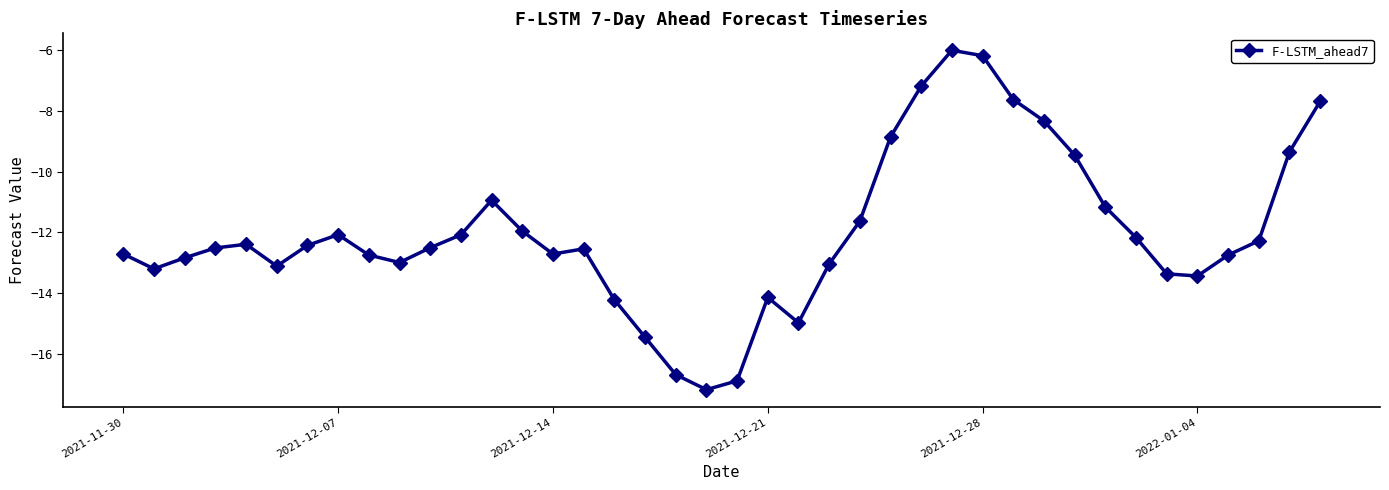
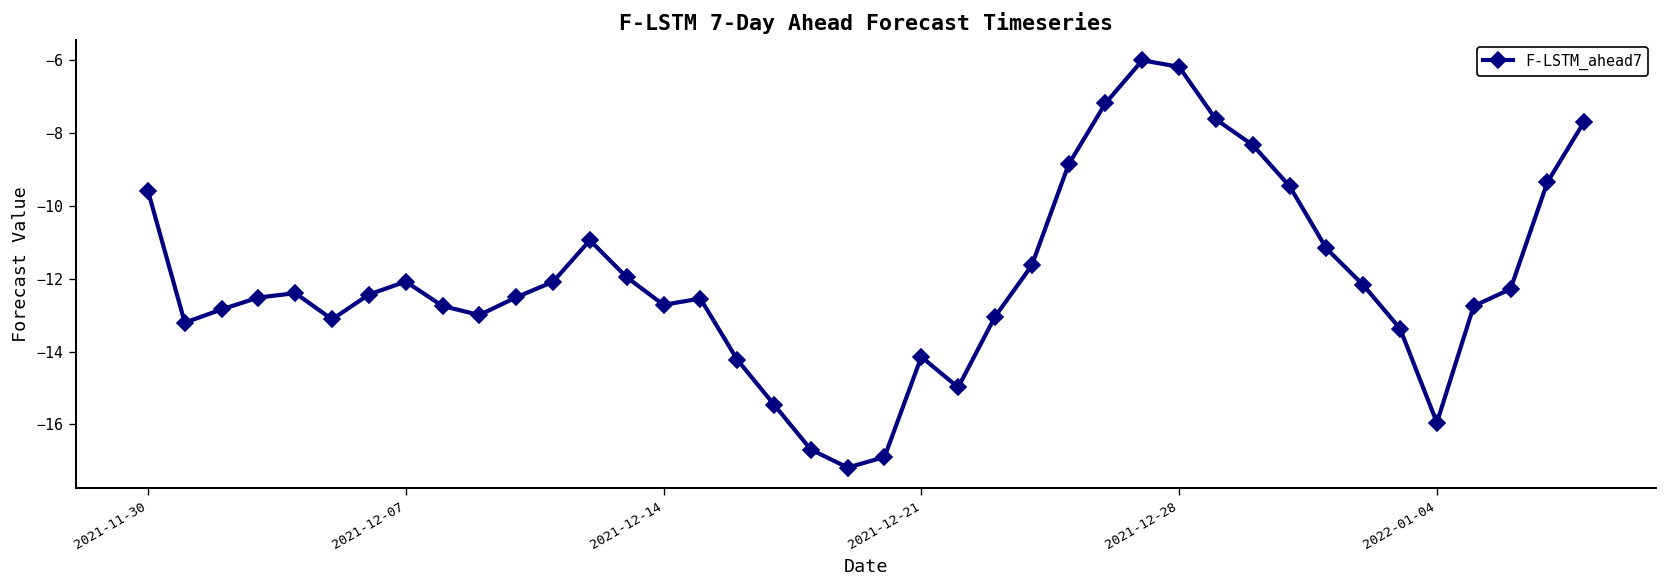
2021-11-30: -12.7 -> -9.6
2022-01-04: -13.4 -> -16.0
